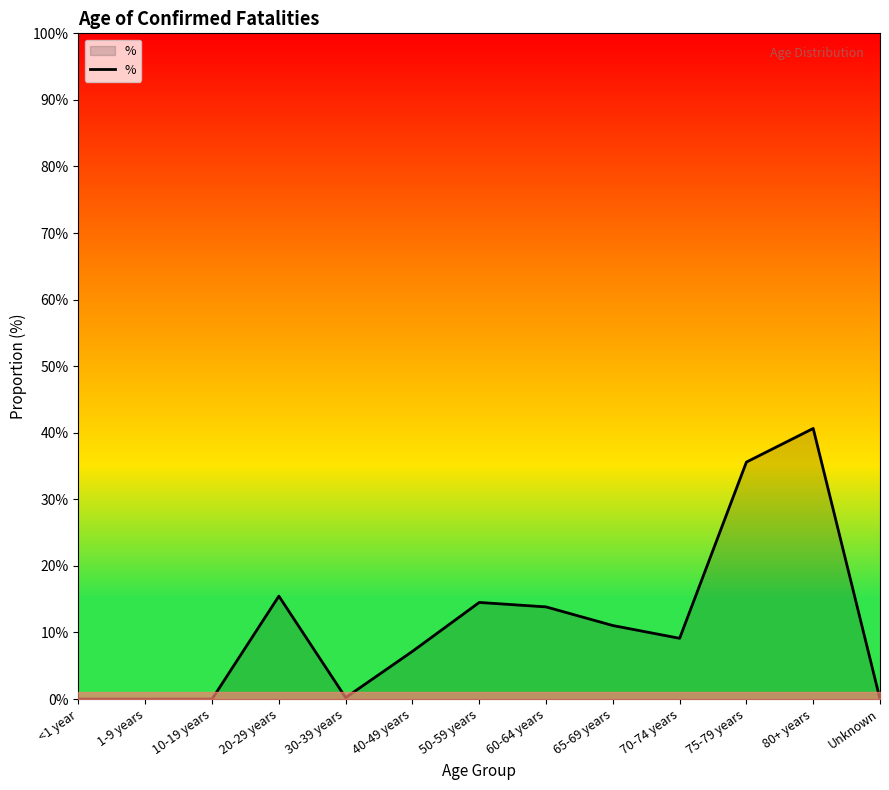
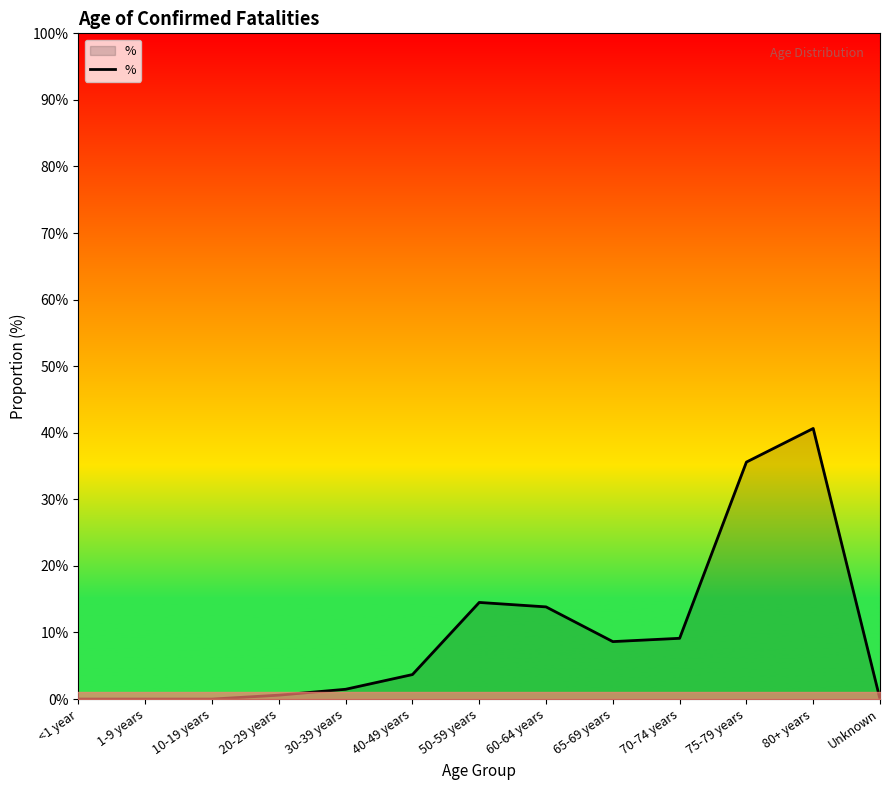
20-29 years: 15% -> 1%
30-39 years: 0% -> 1%
40-49 years: 7% -> 4%
65-69 years: 11% -> 9%
